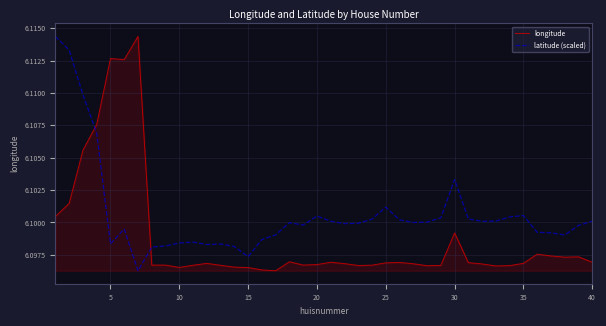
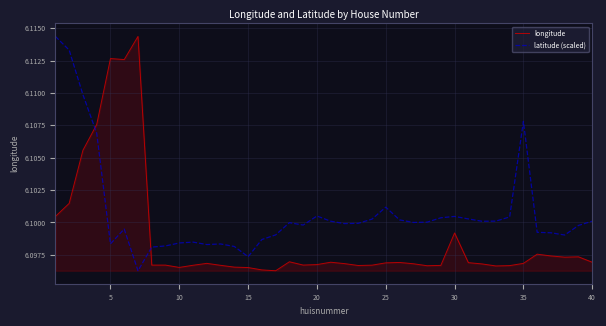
latitude (scaled), 30: 6.1033 -> 6.1005
latitude (scaled), 35: 6.1005 -> 6.1078
